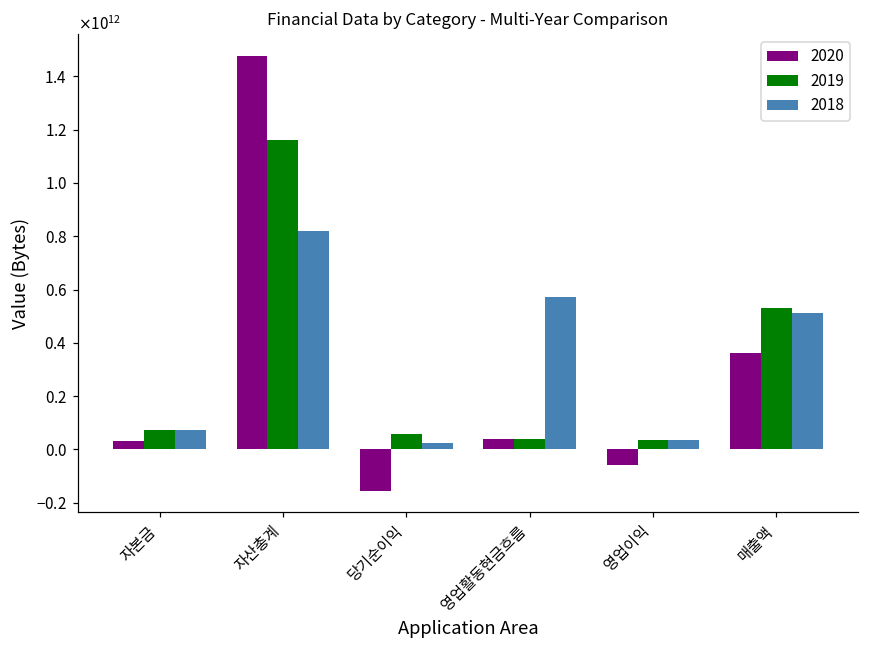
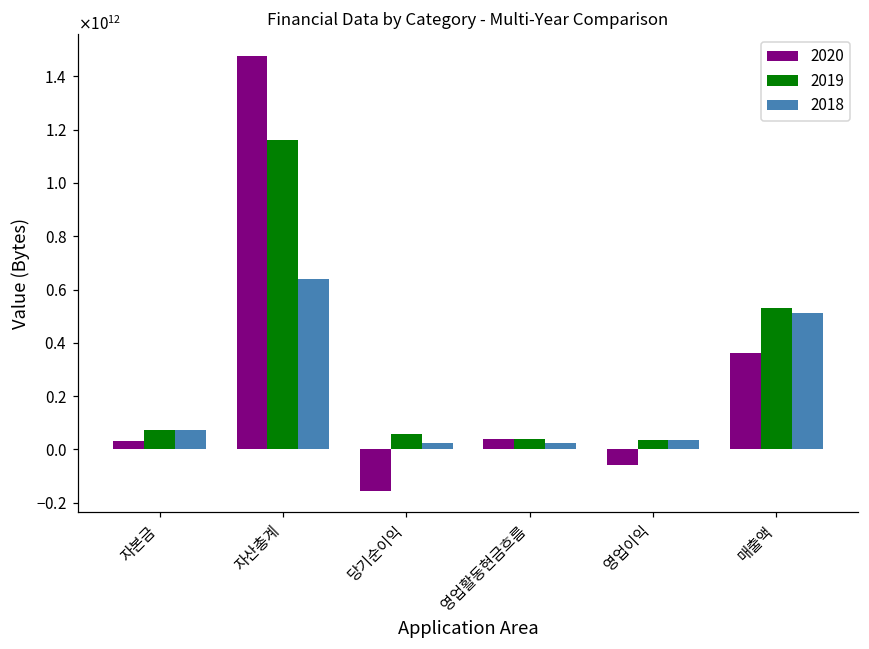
2018, 자산총계: 820000000000 -> 640000000000
2018, 영업활동현금흐름: 570000000000 -> 20000000000
